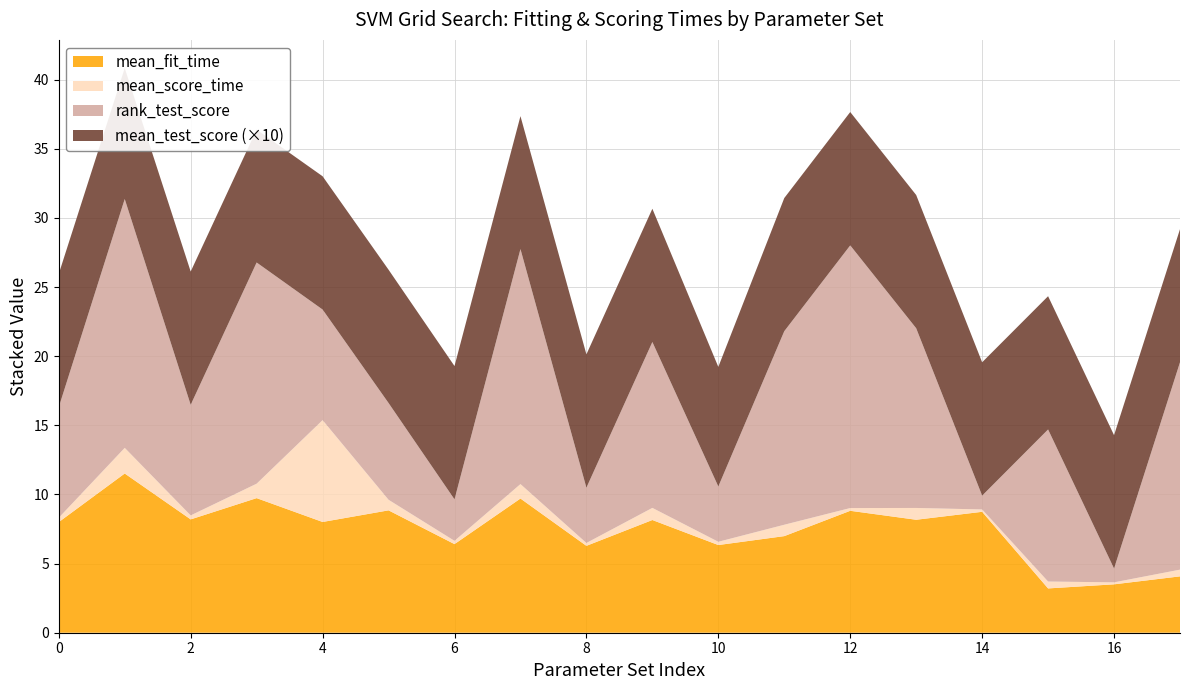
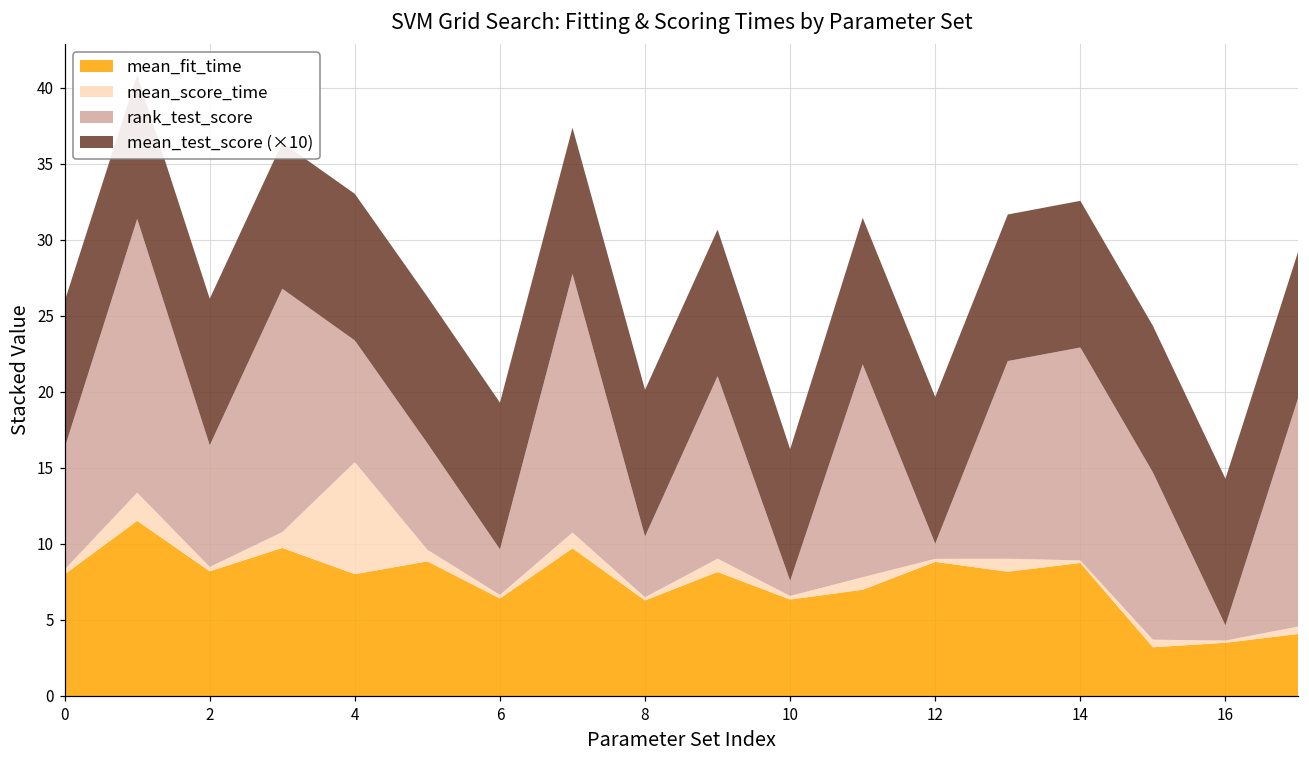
rank_test_score, 10: 4 -> 1
rank_test_score, 12: 19 -> 1
rank_test_score, 14: 1 -> 14
